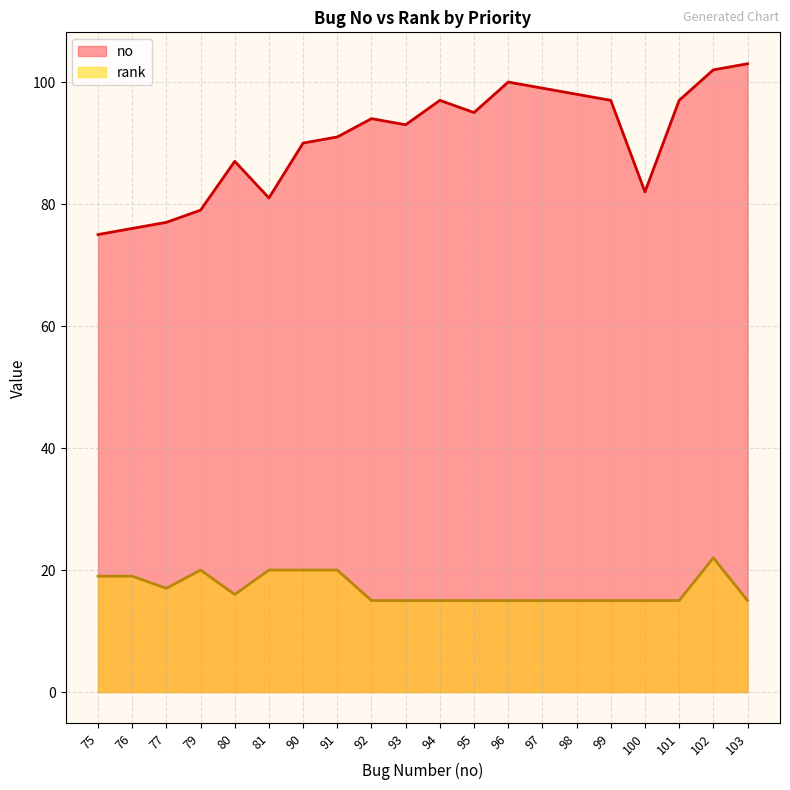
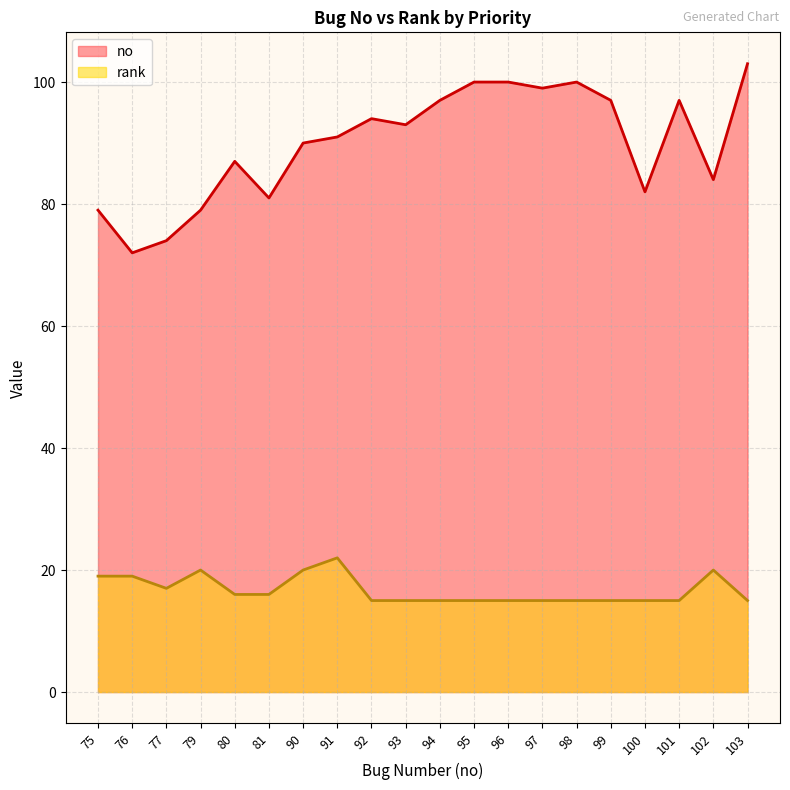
no, 75: 75 -> 79
no, 76: 76 -> 72
no, 77: 77 -> 74
rank, 81: 20 -> 16
rank, 91: 20 -> 22
no, 95: 95 -> 100
no, 98: 98 -> 100
no, 102: 102 -> 84
rank, 102: 22 -> 20
